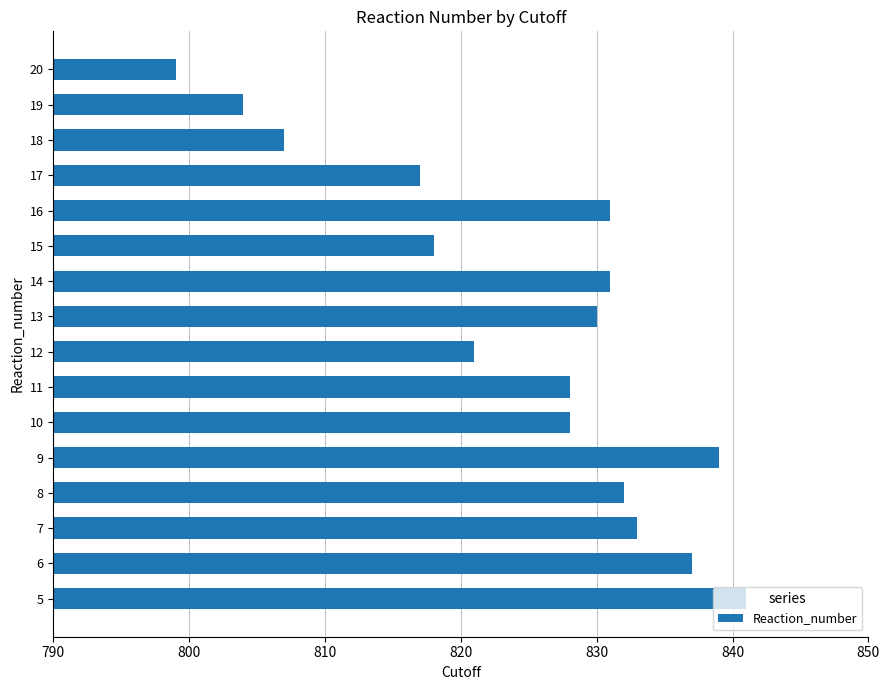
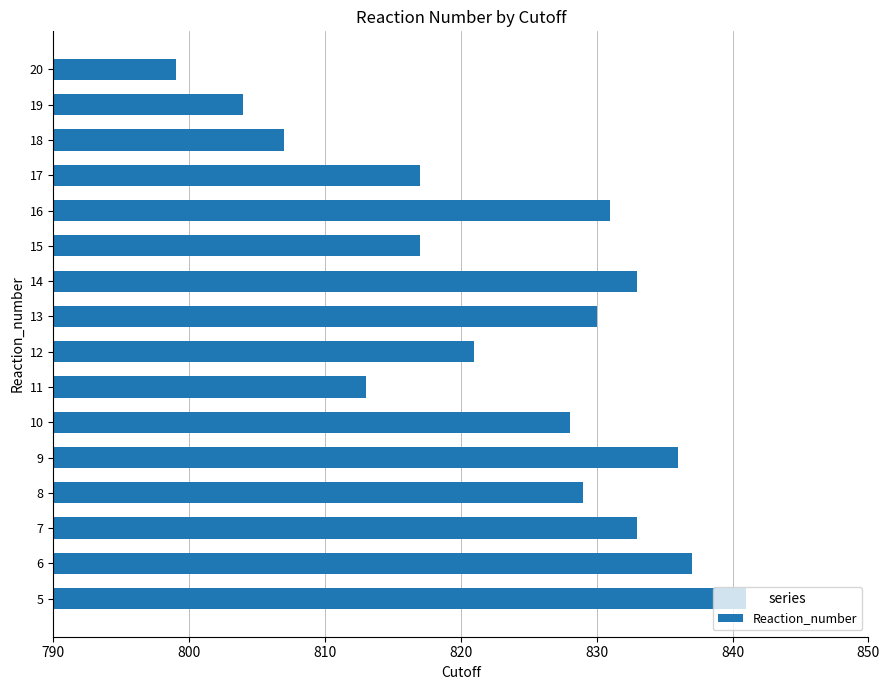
15: 818 -> 817
14: 831 -> 833
11: 828 -> 813
9: 839 -> 836
8: 832 -> 829
